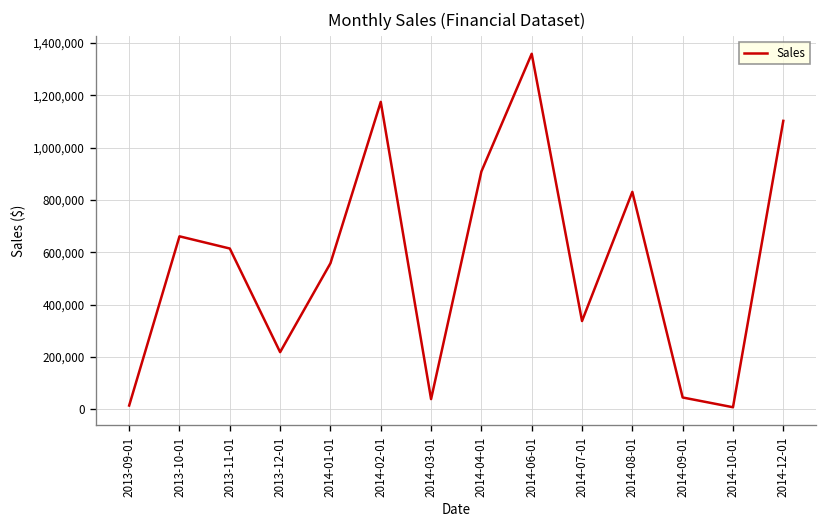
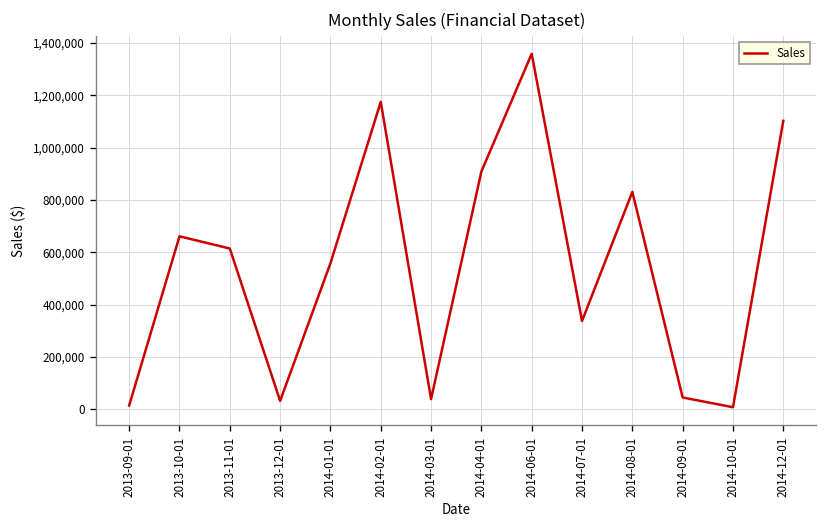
2013-12-01: 220,000 -> 30,000
